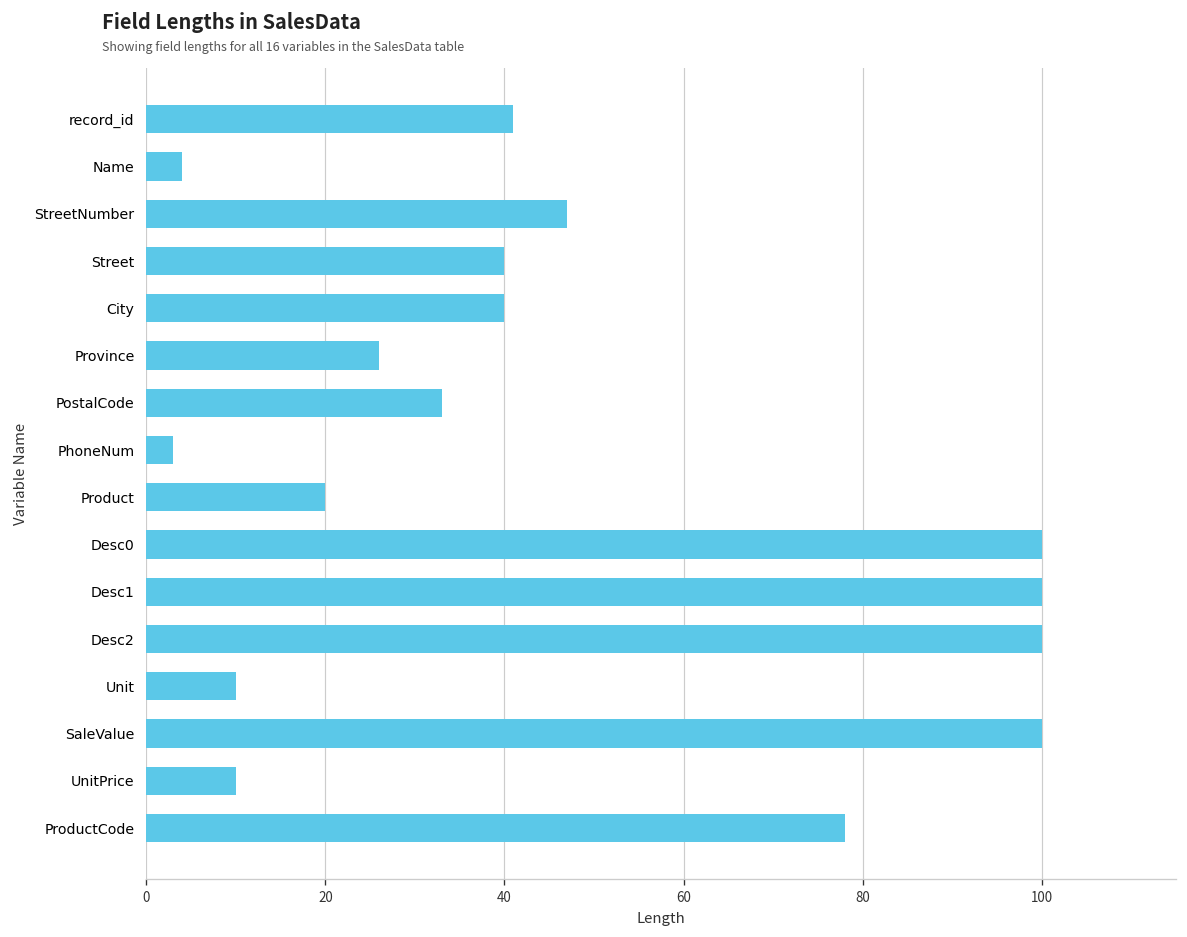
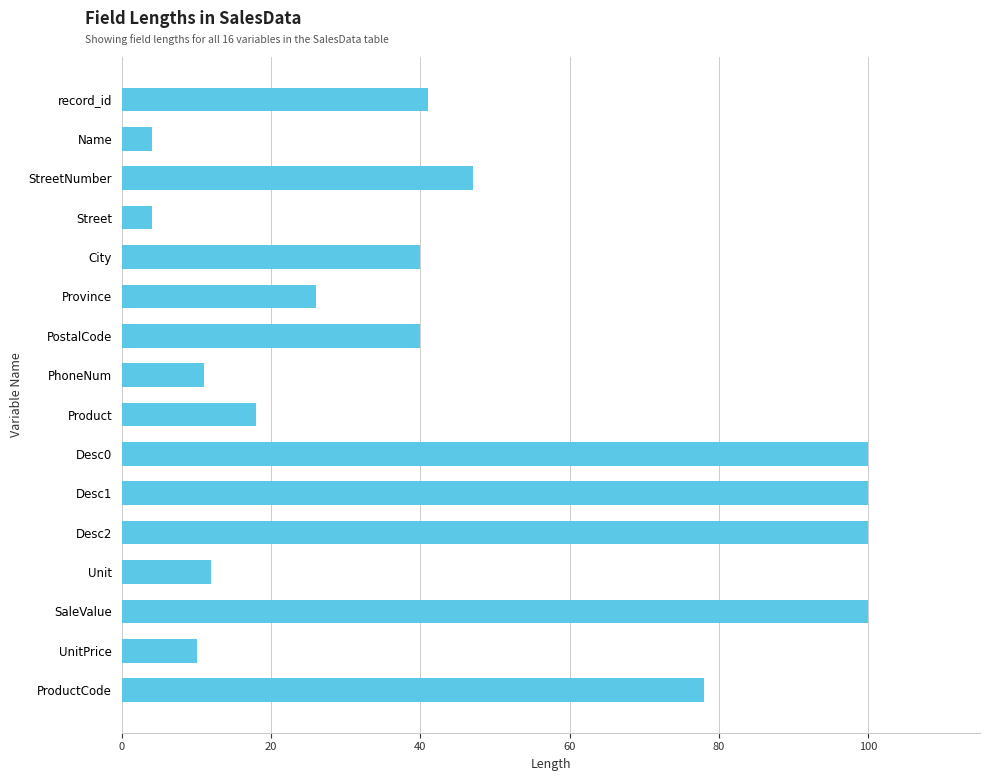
Street: 40 -> 4
PostalCode: 33 -> 40
PhoneNum: 3 -> 11
Product: 20 -> 18
Unit: 10 -> 12
